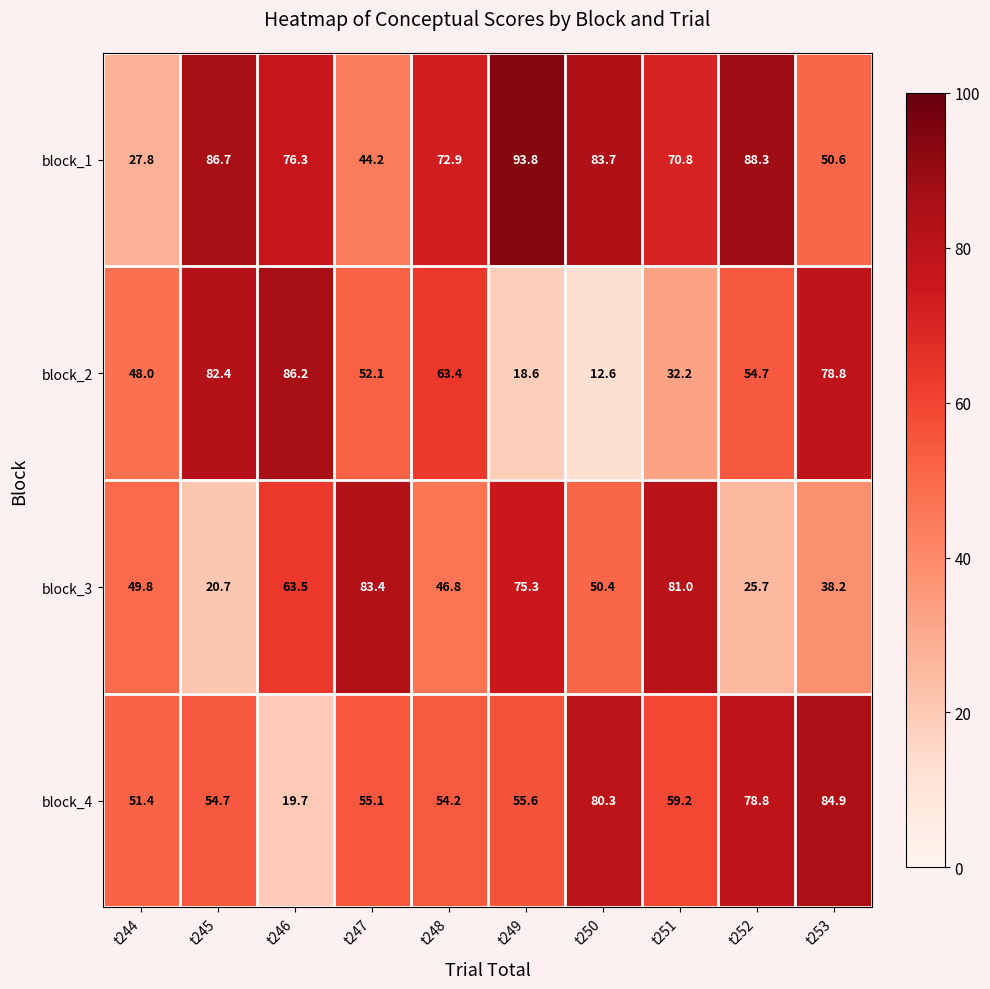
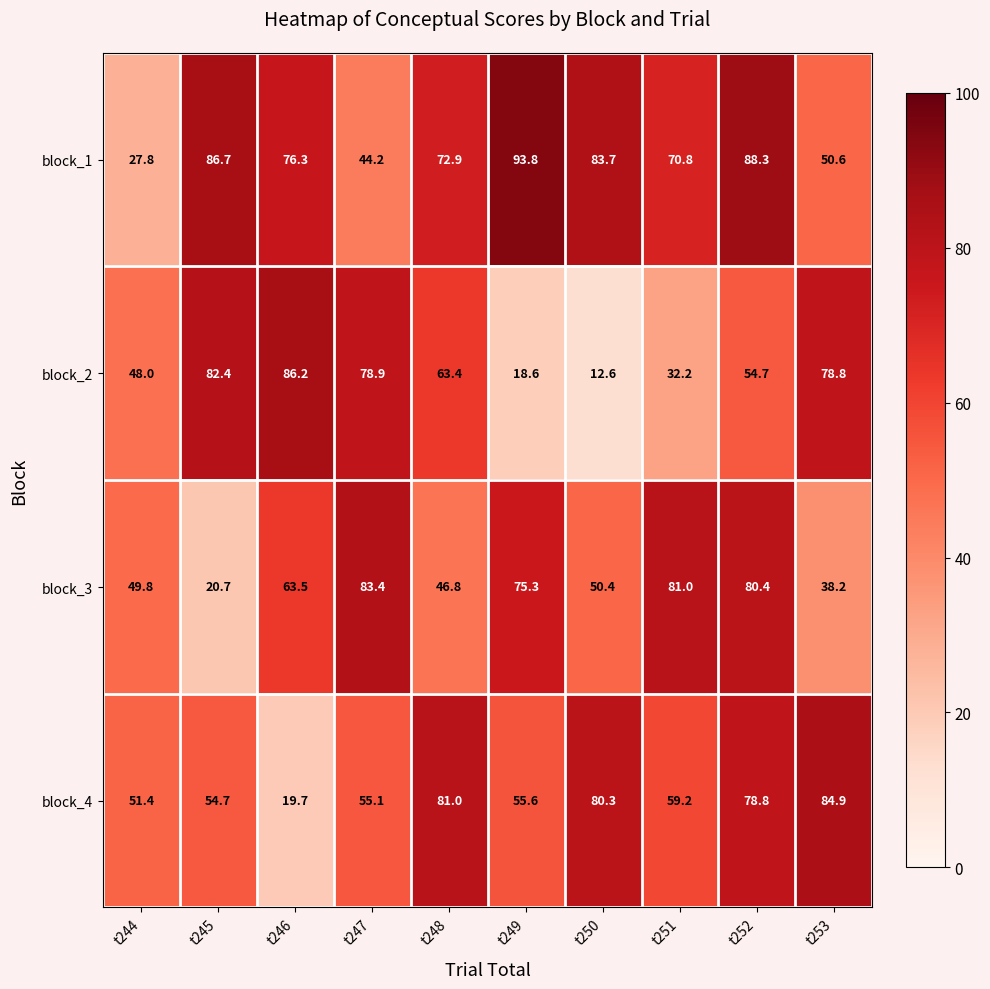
block_2, t247: 52.1 -> 78.9
block_3, t252: 25.7 -> 80.4
block_4, t248: 54.2 -> 81.0
